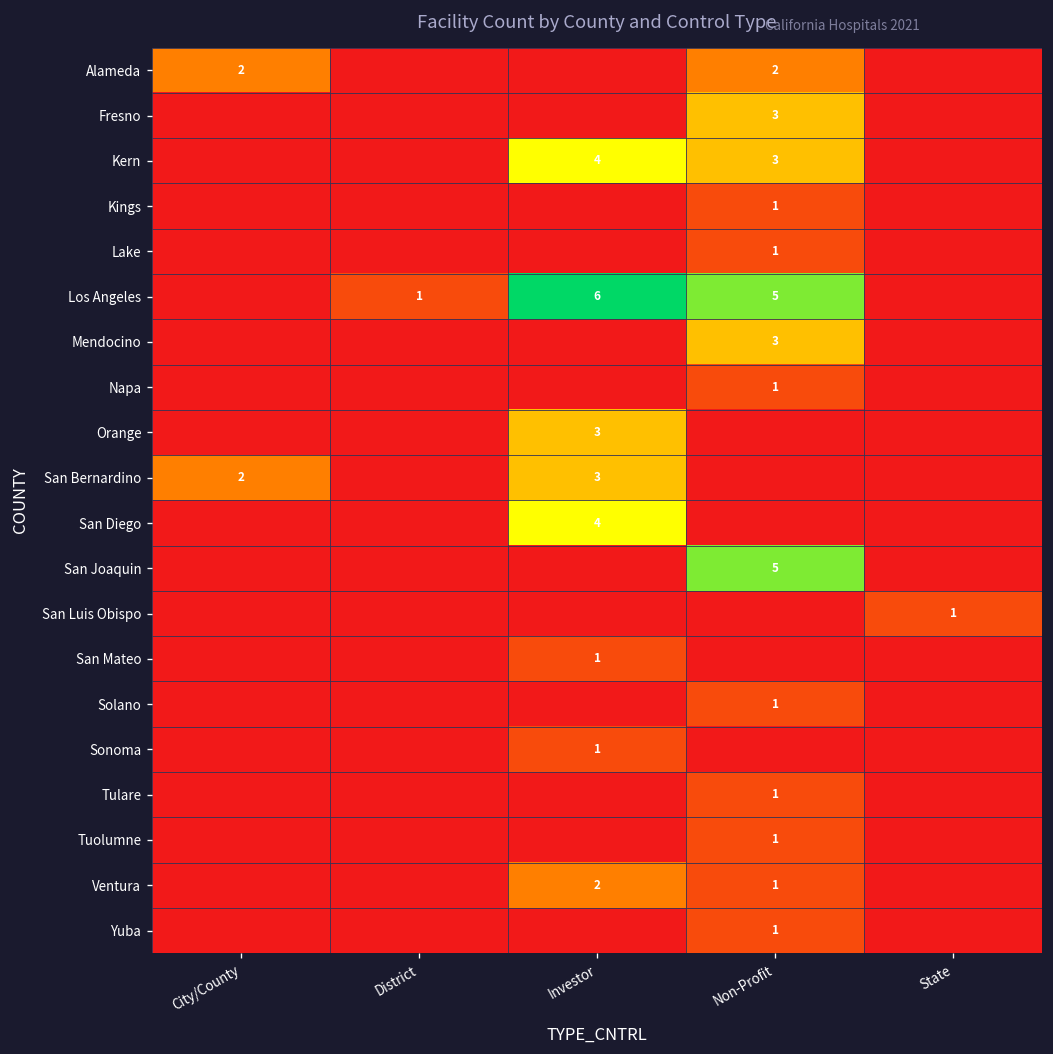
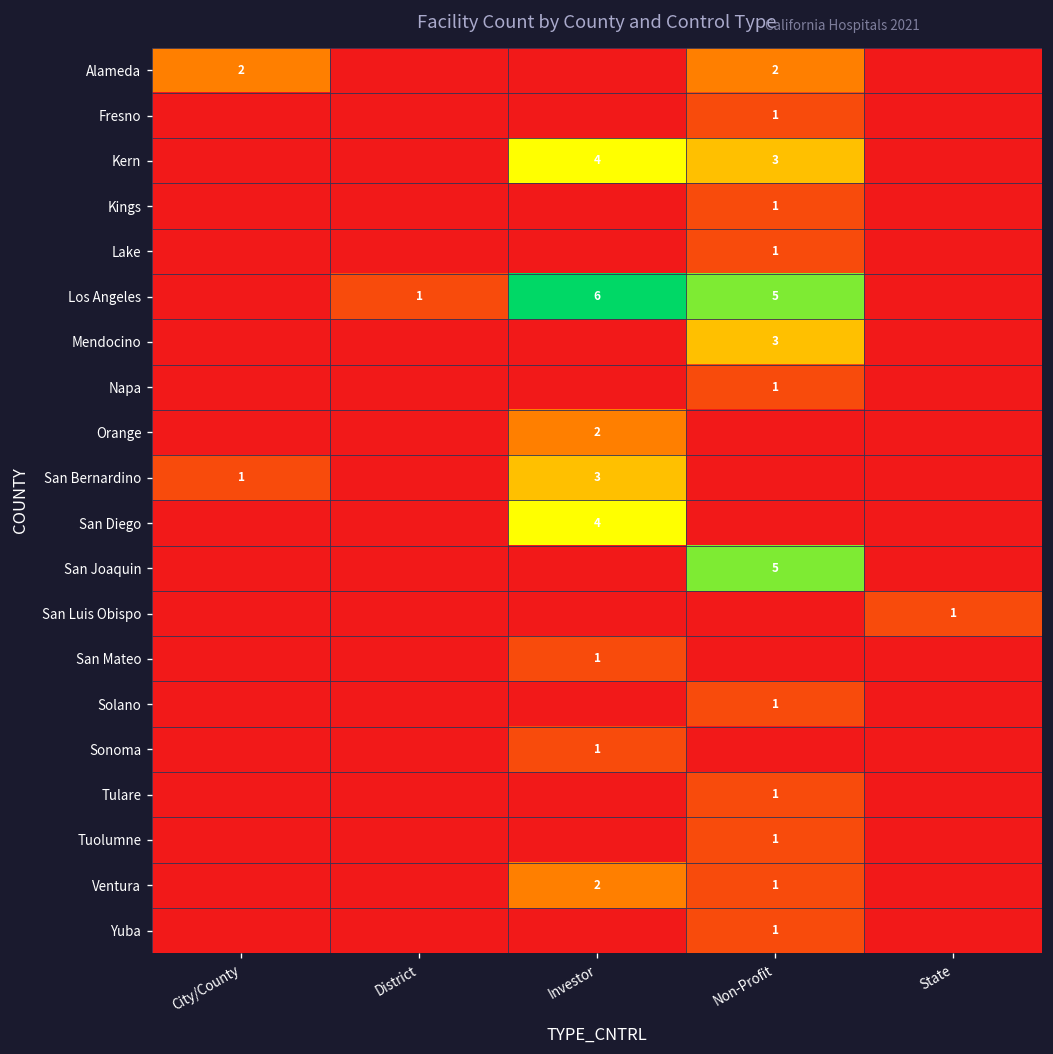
Fresno, Non-Profit: 3 -> 1
Orange, Investor: 3 -> 2
San Bernardino, City/County: 2 -> 1
